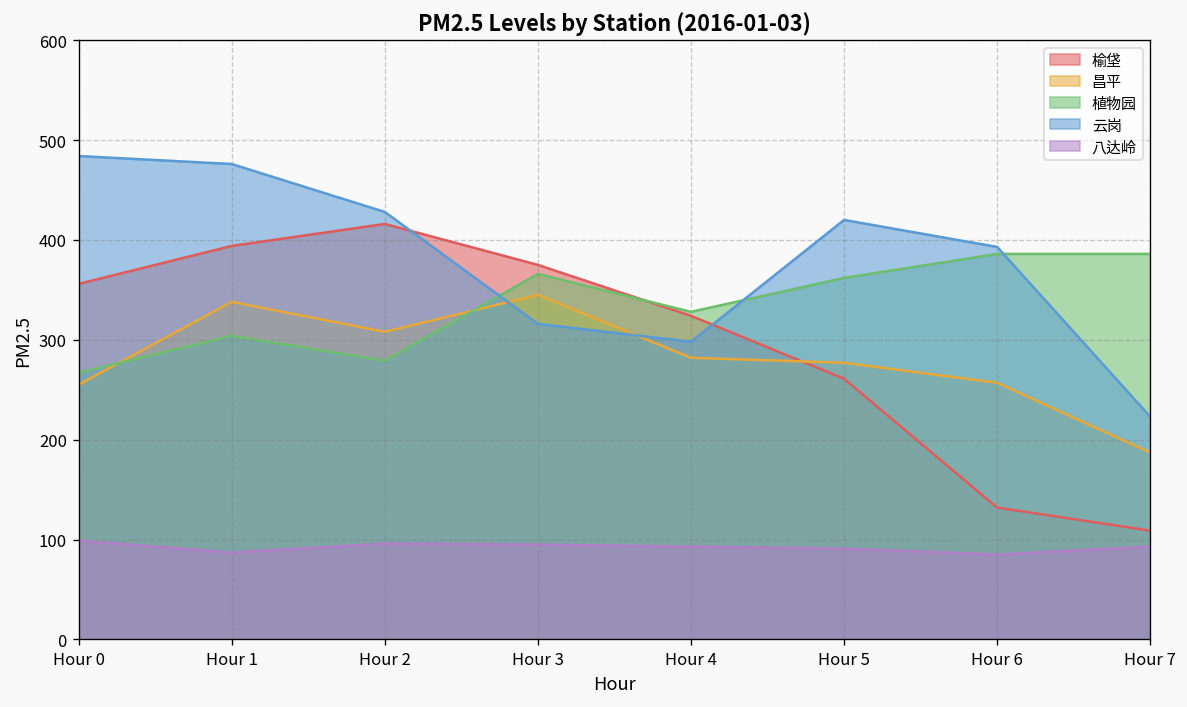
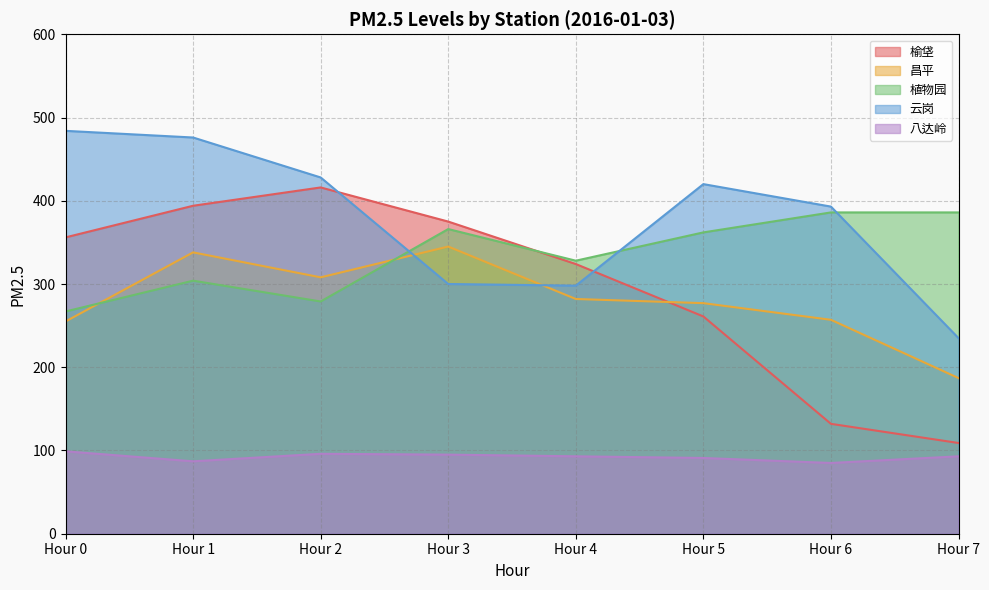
云岗, Hour 3: 320 -> 300
云岗, Hour 7: 220 -> 240
